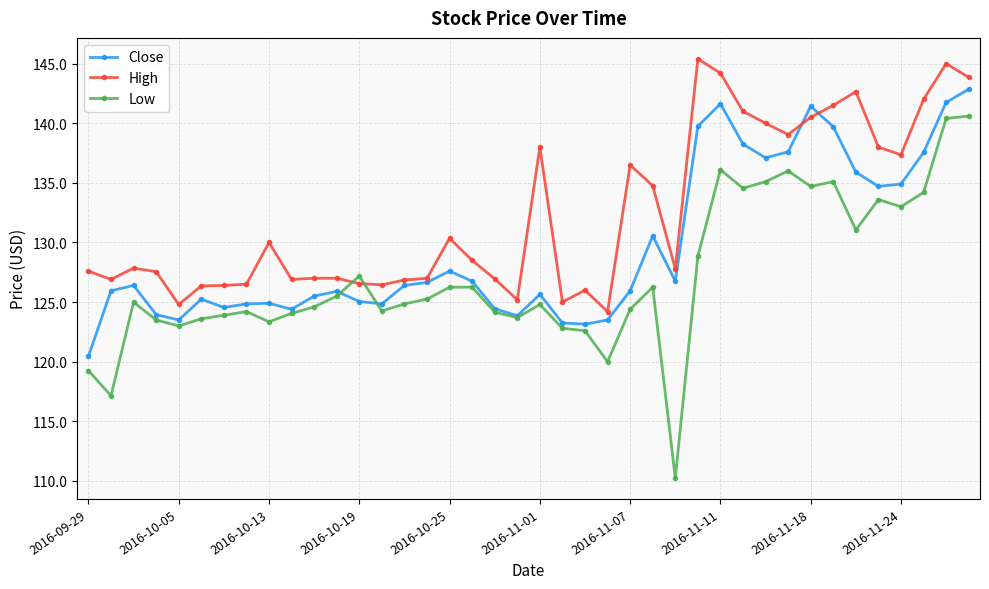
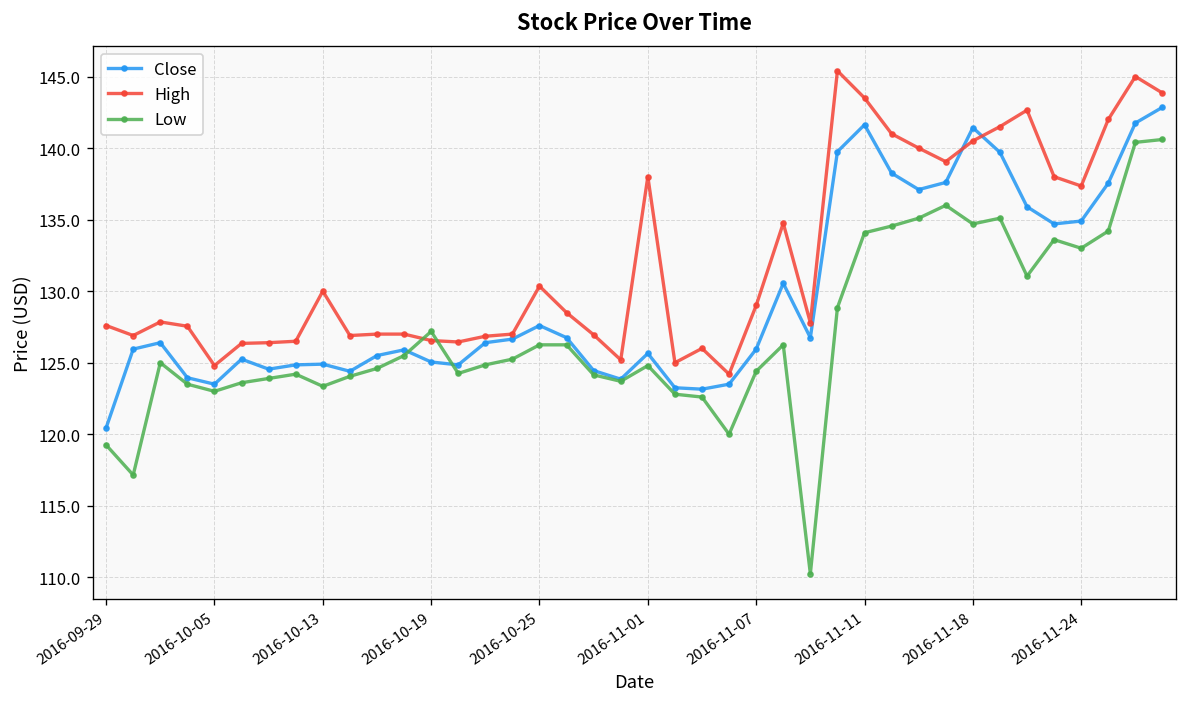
High, 2016-11-07: 136.5 -> 129.0
High, 2016-11-11: 144.2 -> 143.5
Low, 2016-11-11: 136.1 -> 134.1
